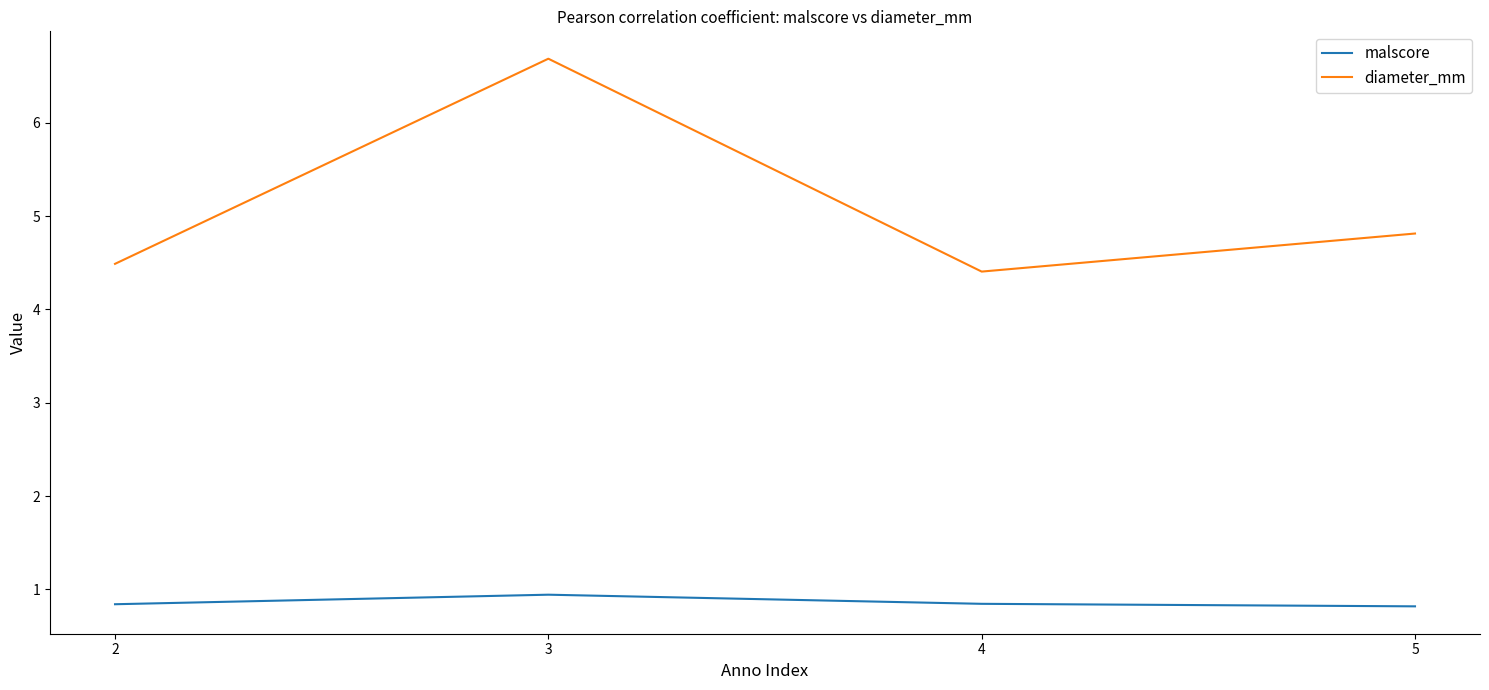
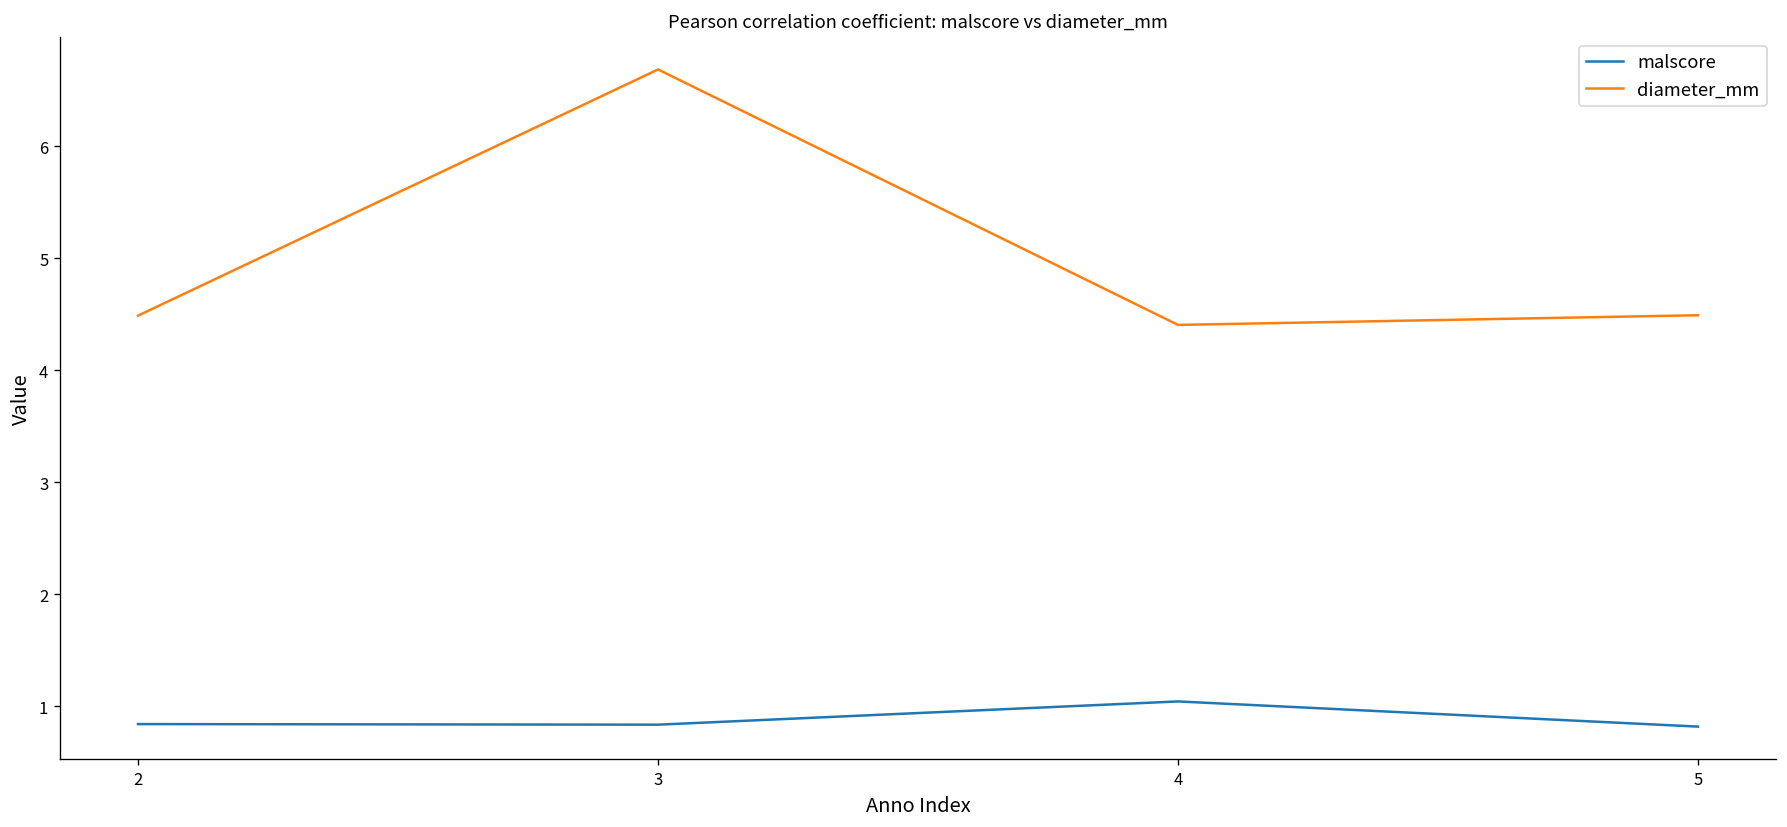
malscore, 3: 0.9 -> 0.8
malscore, 4: 0.8 -> 1.0
diameter_mm, 5: 4.8 -> 4.5
